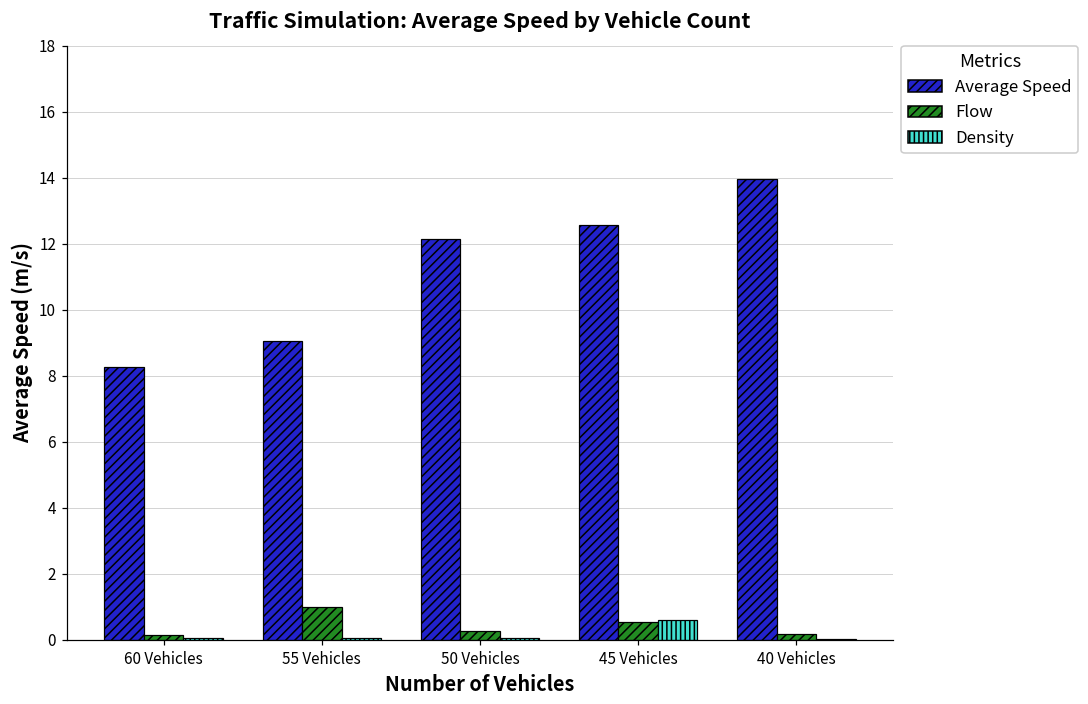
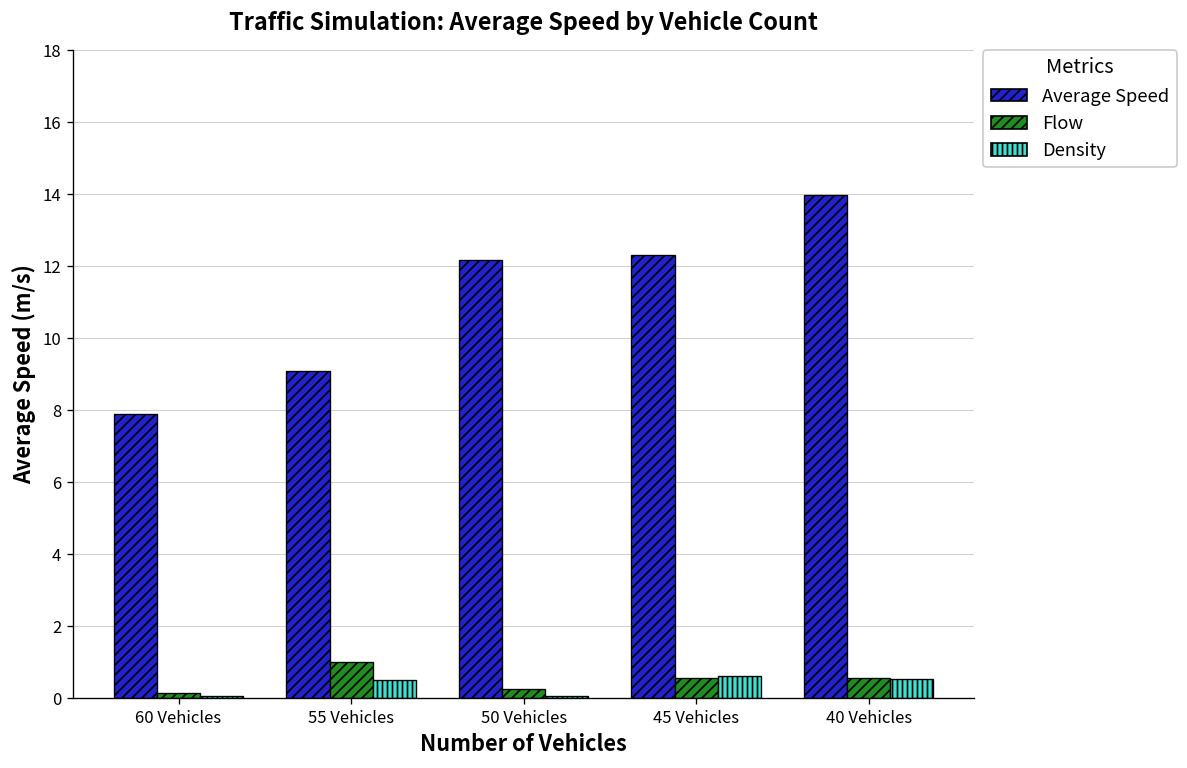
Average Speed, 60 Vehicles: 8.3 -> 7.9
Density, 55 Vehicles: 0.1 -> 0.5
Average Speed, 45 Vehicles: 12.6 -> 12.3
Flow, 40 Vehicles: 0.2 -> 0.6
Density, 40 Vehicles: 0.0 -> 0.5
